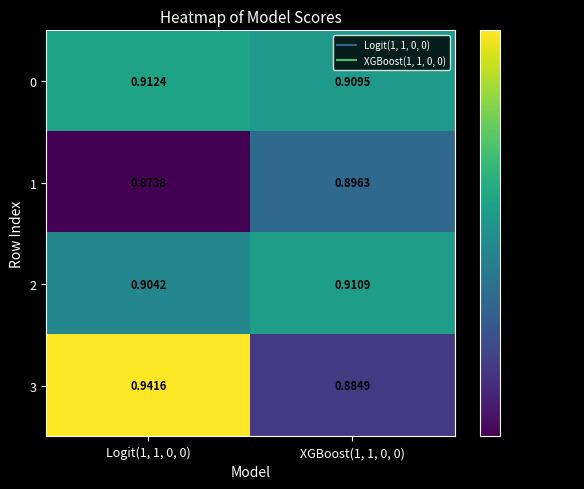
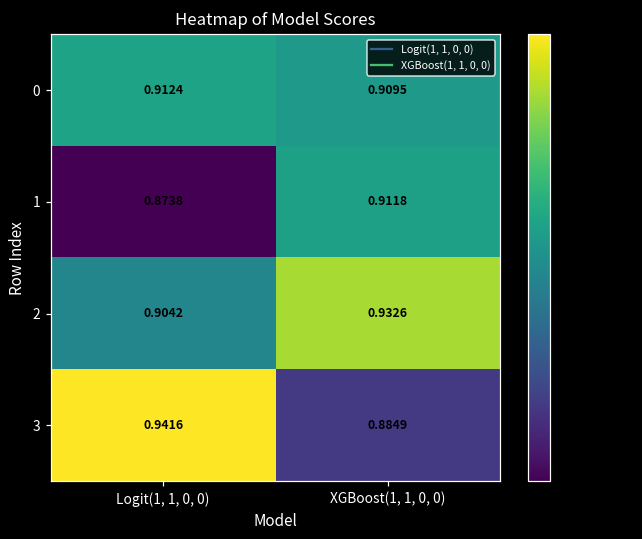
1, XGBoost(1, 1, 0, 0): 0.8963 -> 0.9118
2, XGBoost(1, 1, 0, 0): 0.9109 -> 0.9326
